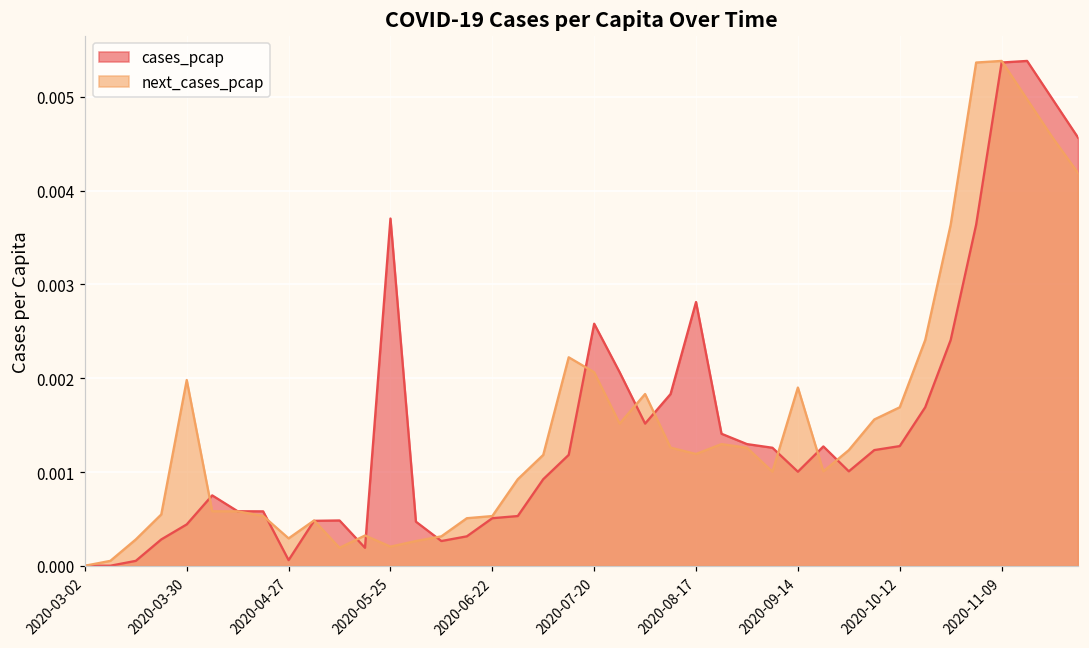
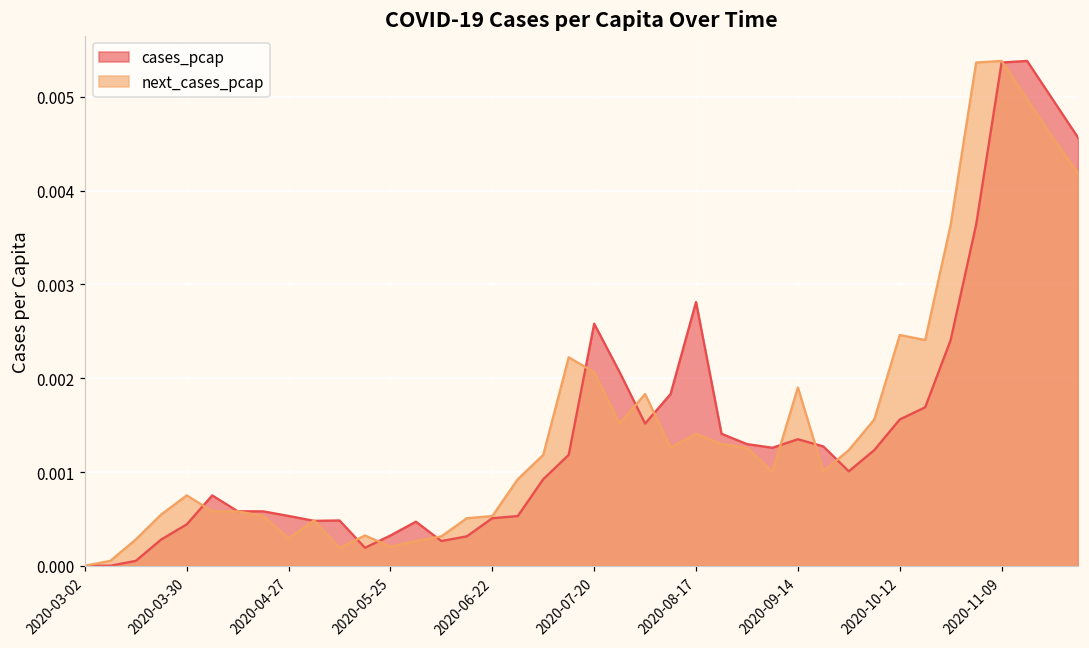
next_cases_pcap, 2020-03-30: 0.0020 -> 0.0008
cases_pcap, 2020-04-27: 0.0001 -> 0.0005
cases_pcap, 2020-05-25: 0.0037 -> 0.0003
next_cases_pcap, 2020-08-17: 0.0012 -> 0.0014
cases_pcap, 2020-09-14: 0.0010 -> 0.0013
cases_pcap, 2020-10-12: 0.0013 -> 0.0016
next_cases_pcap, 2020-10-12: 0.0017 -> 0.0025
